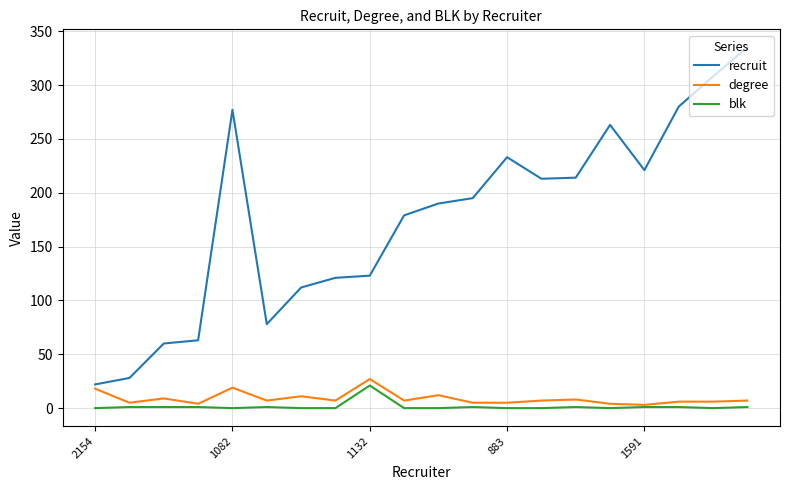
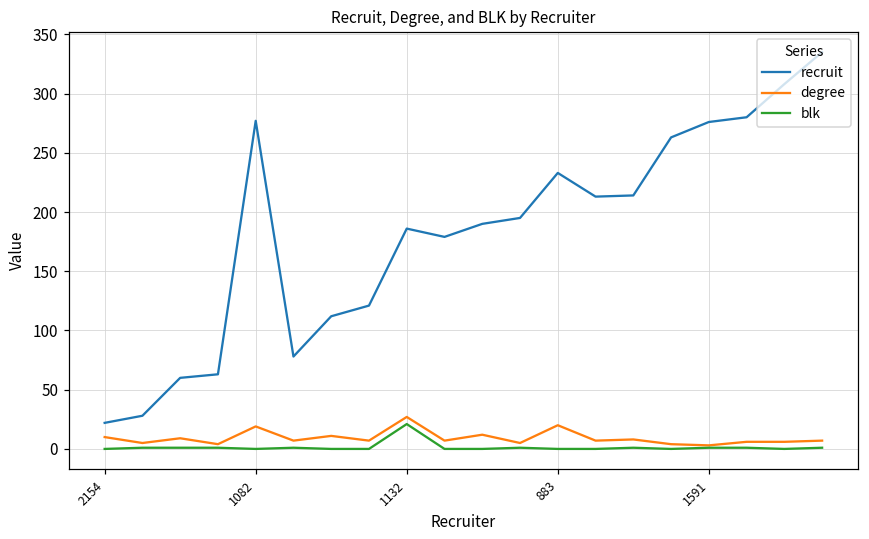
degree, 2154: 18 -> 10
recruit, 1132: 123 -> 186
degree, 883: 5 -> 20
recruit, 1591: 221 -> 276
